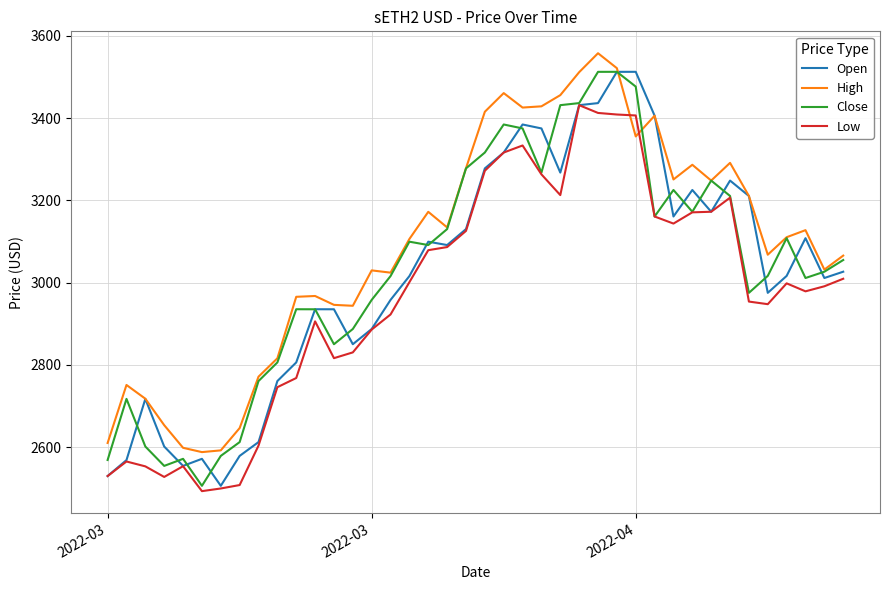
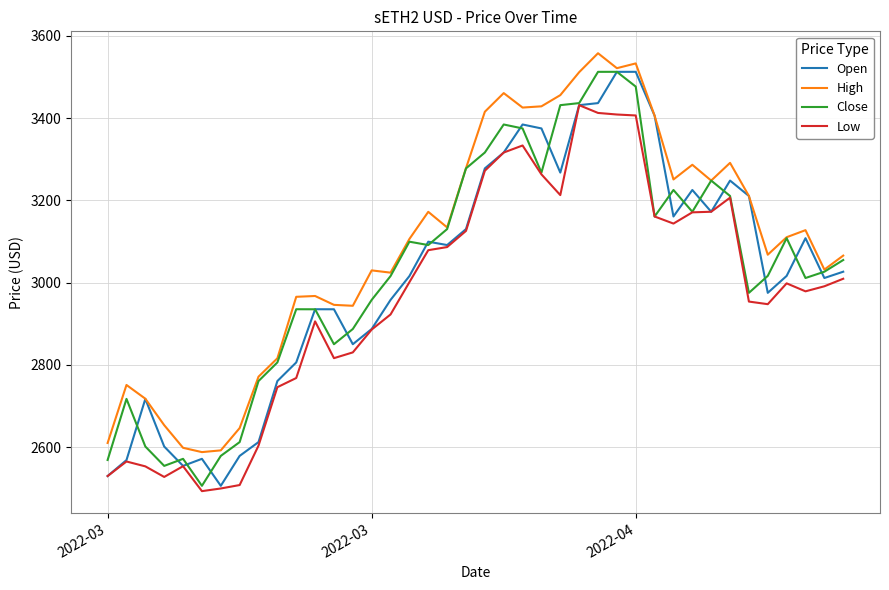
High, 2022-04: 3360 -> 3530
